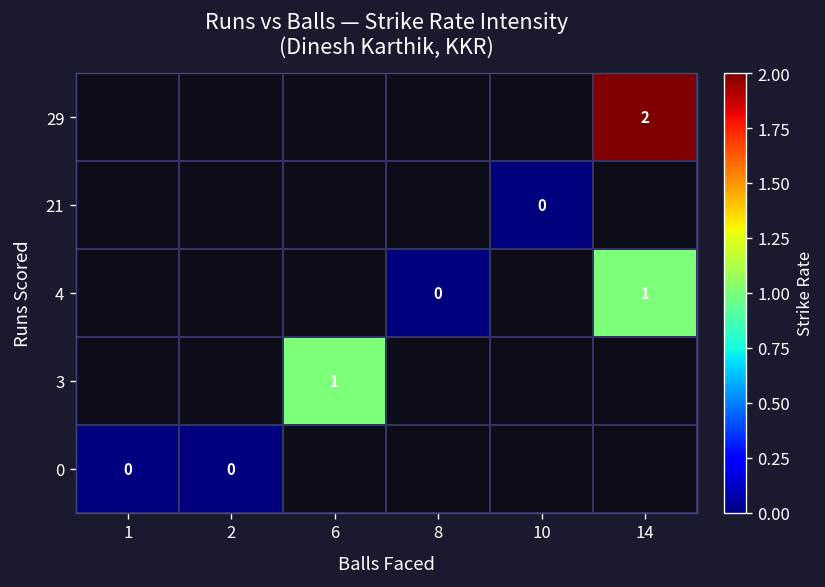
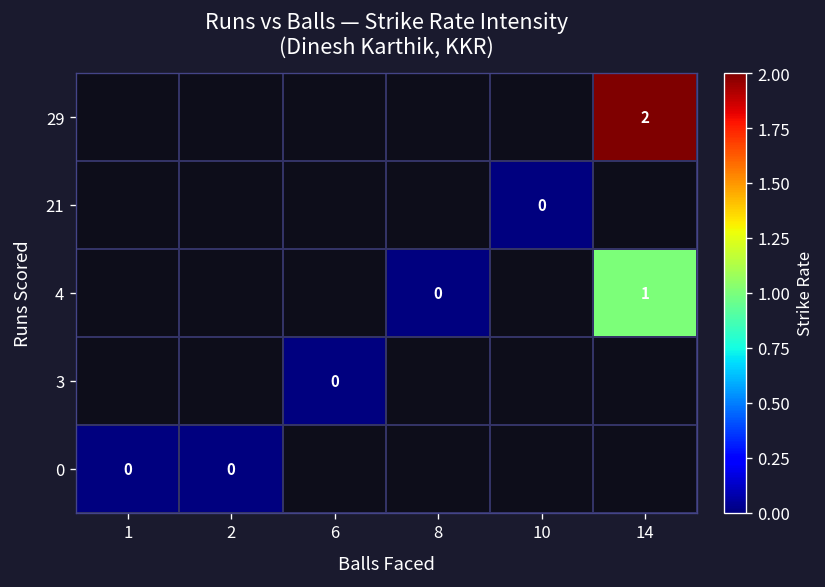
3, 6: 1 -> 0
